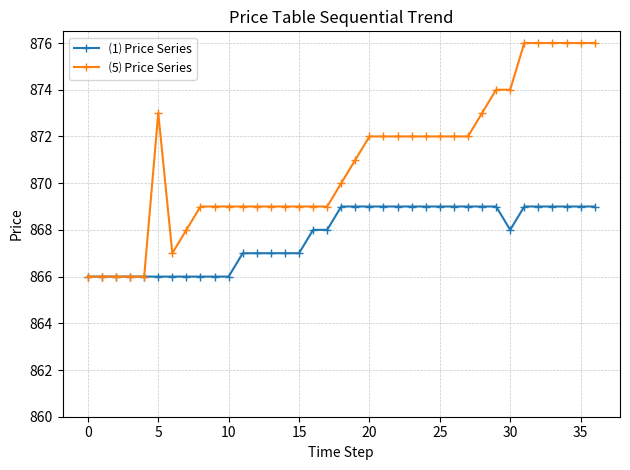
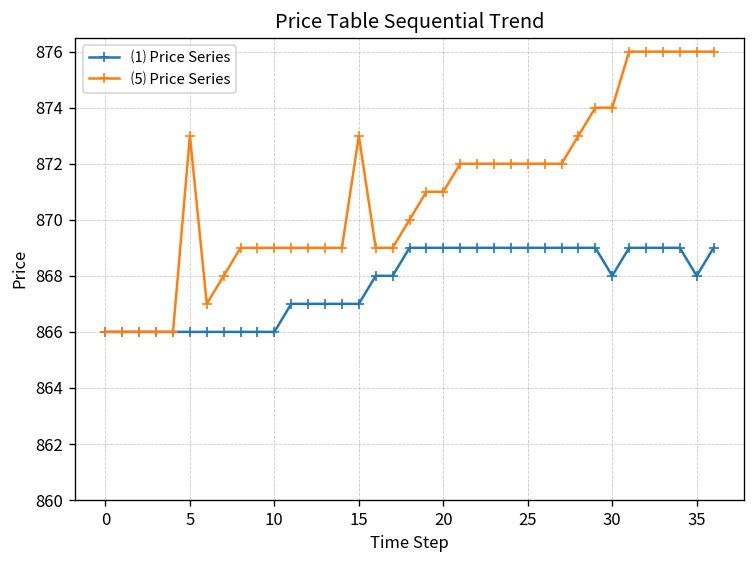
⑸ Price Series, 15: 869 -> 873
⑸ Price Series, 20: 872 -> 871
⑴ Price Series, 35: 869 -> 868
